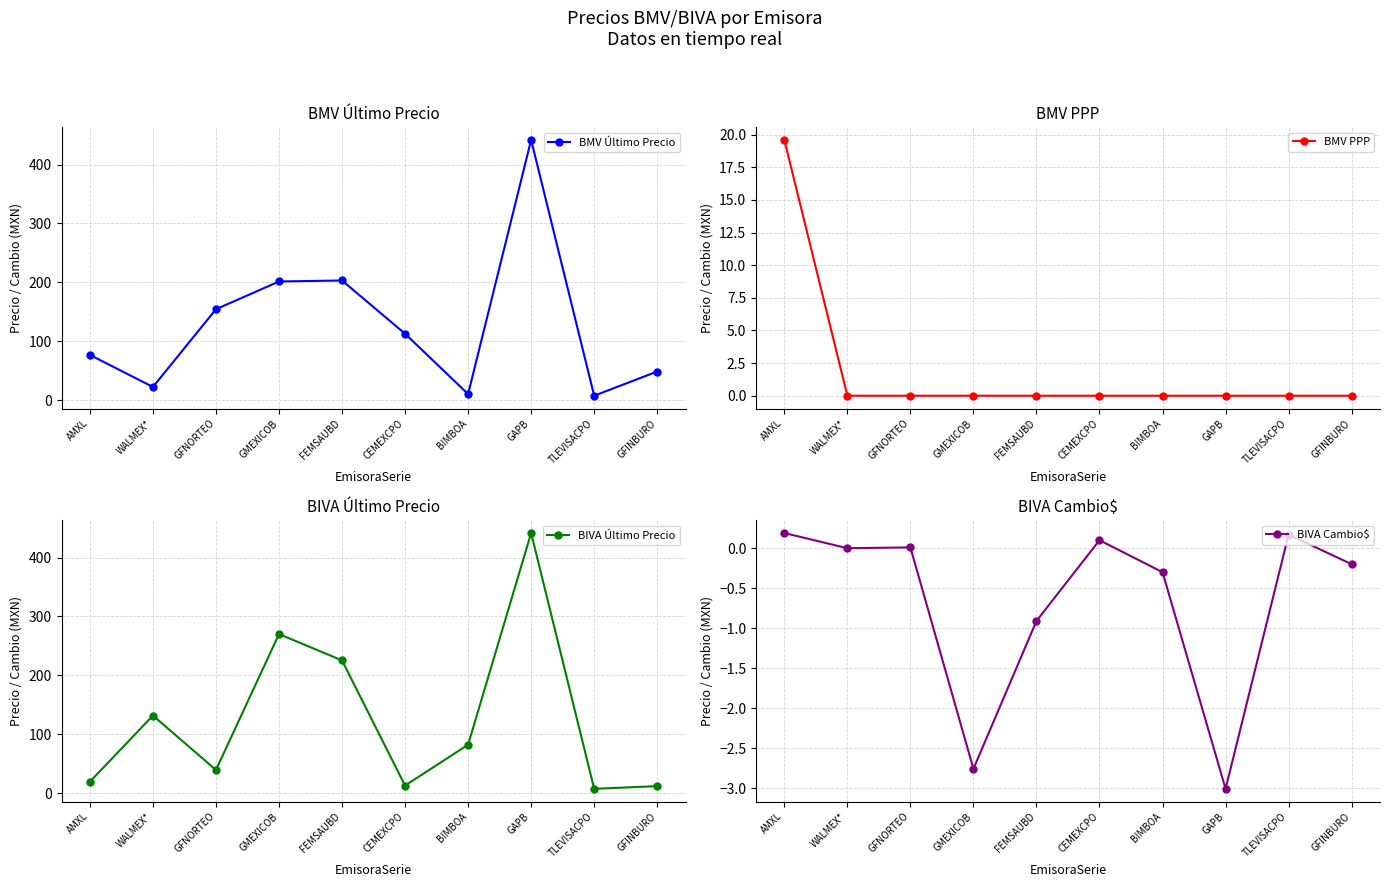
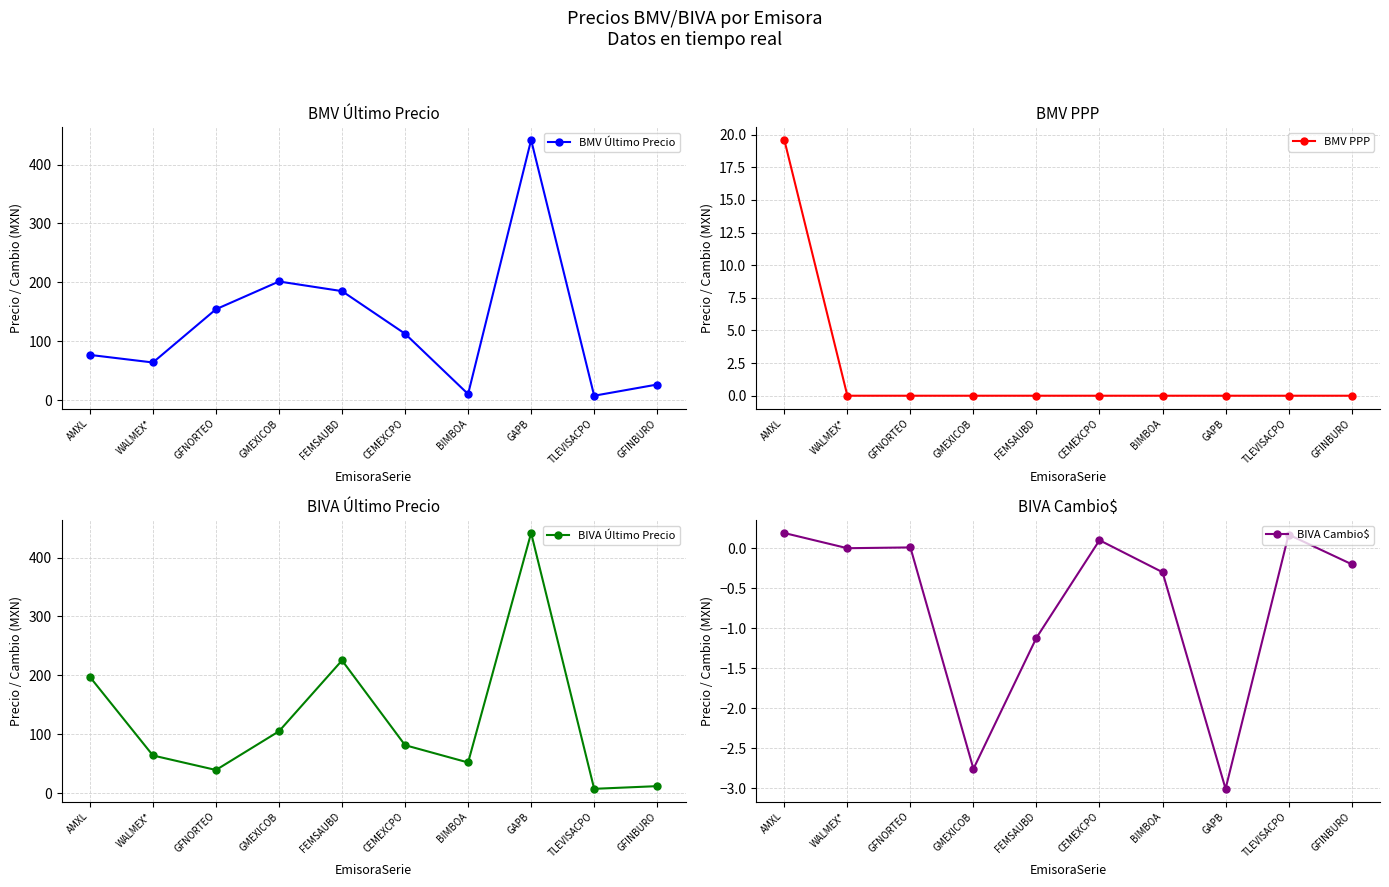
BMV Último Precio, WALMEX*: 20 -> 60
BMV Último Precio, FEMSAUBD: 200 -> 190
BMV Último Precio, GFINBURO: 50 -> 30
BIVA Último Precio, AMXL: 20 -> 200
BIVA Último Precio, WALMEX*: 130 -> 60
BIVA Último Precio, GMEXICOB: 270 -> 110
BIVA Último Precio, CEMEXCPO: 10 -> 80
BIVA Último Precio, BIMBOA: 80 -> 50
BIVA Cambio$, FEMSAUBD: -0.9 -> -1.1
